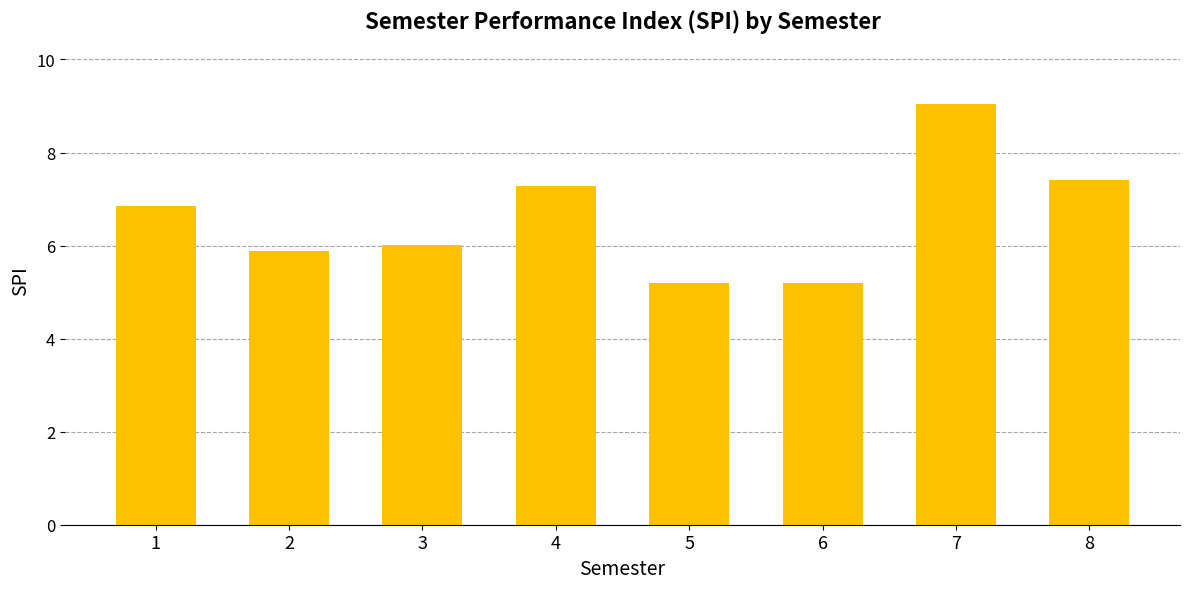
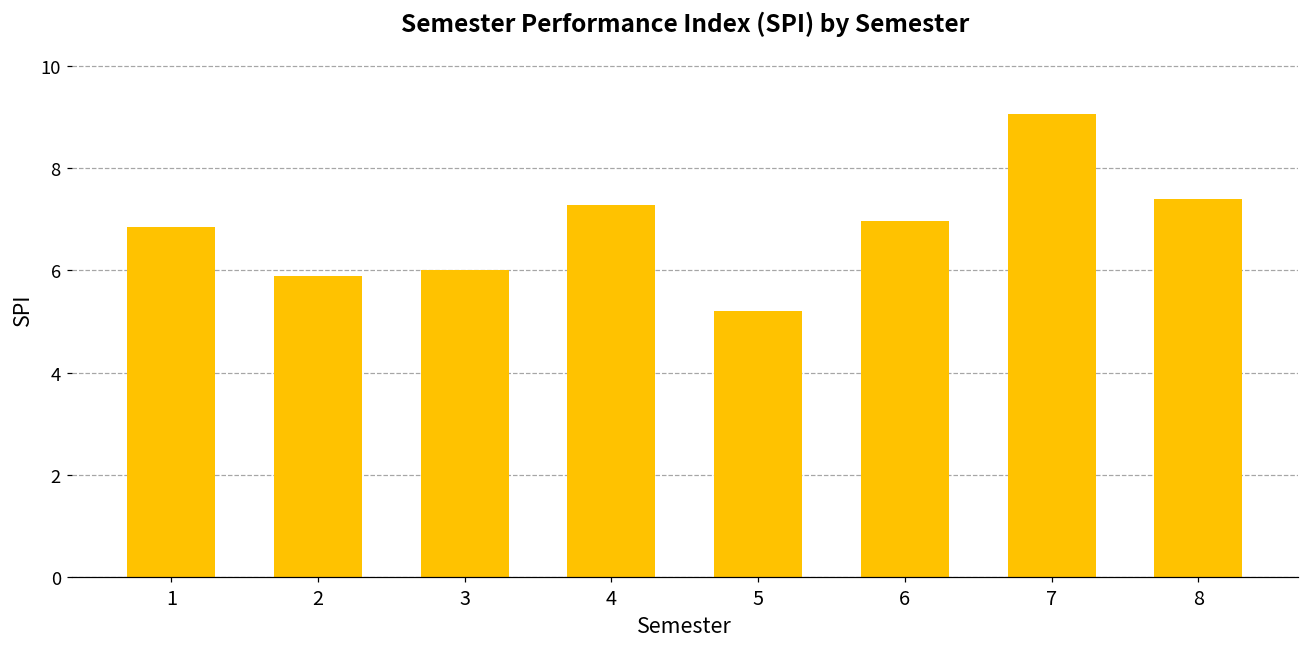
6: 5.2 -> 7.0
